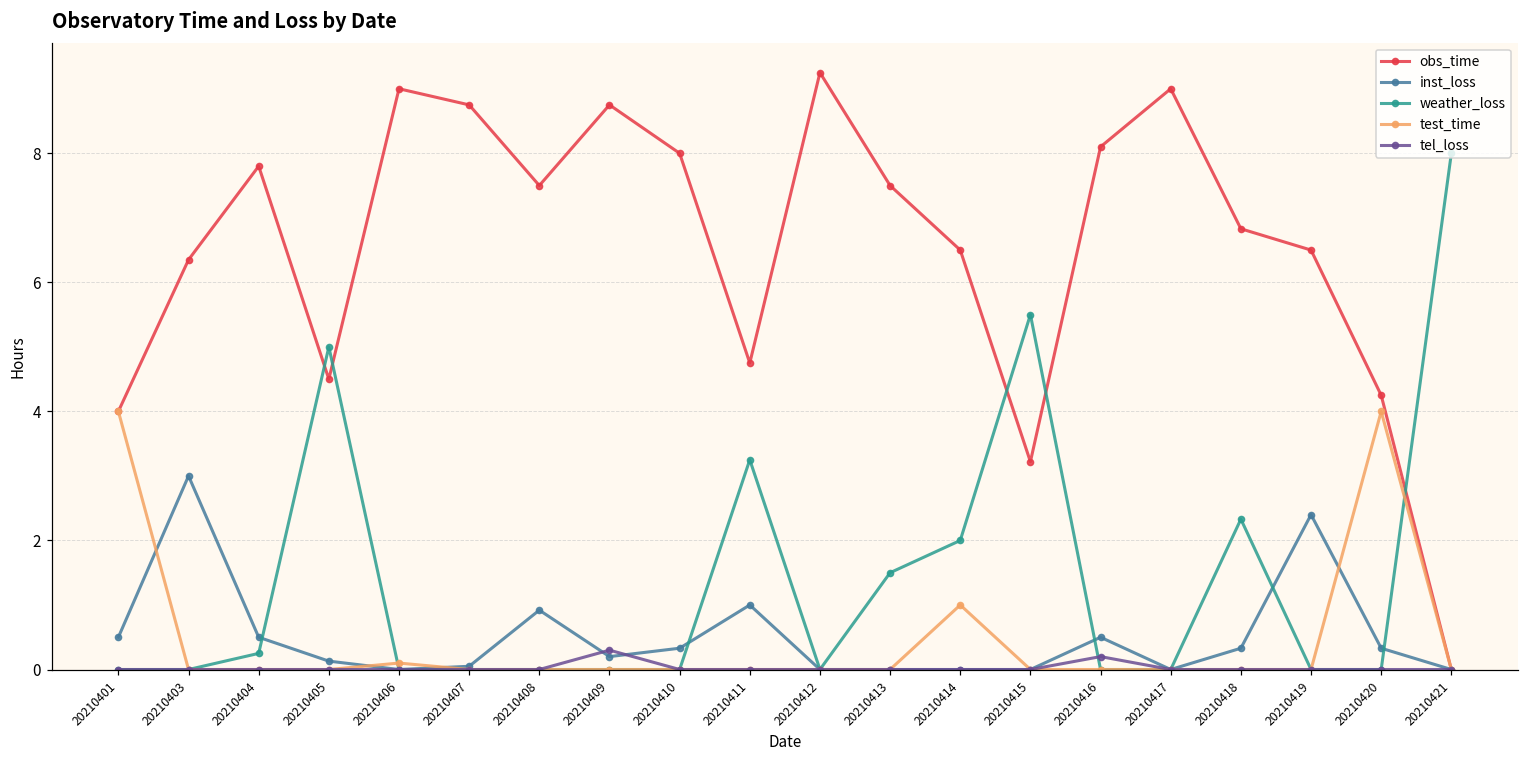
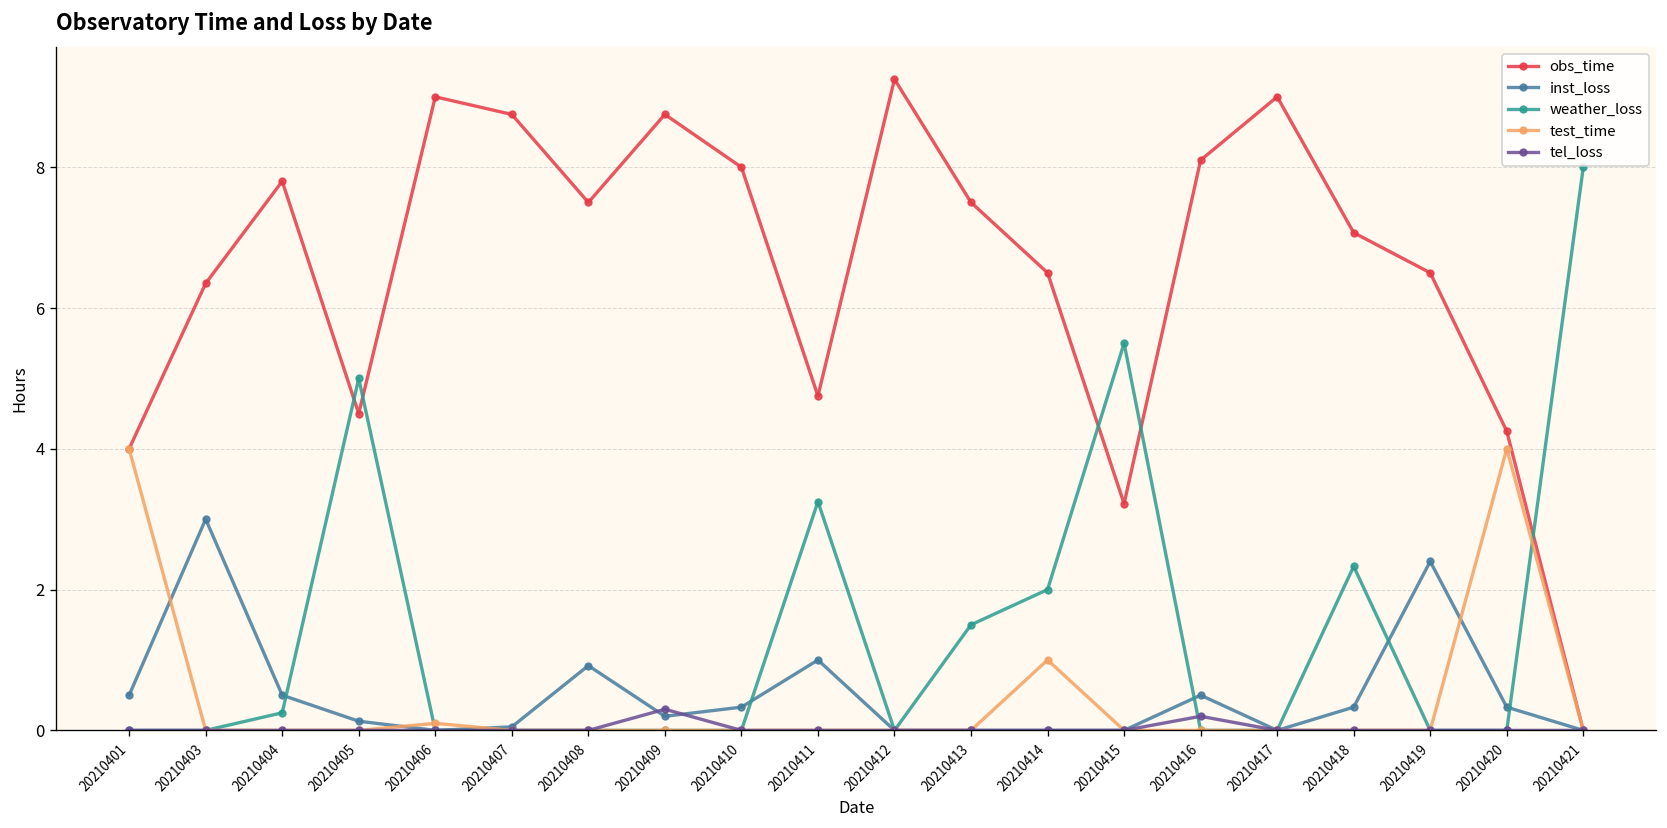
obs_time, 20210418: 6.8 -> 7.1
